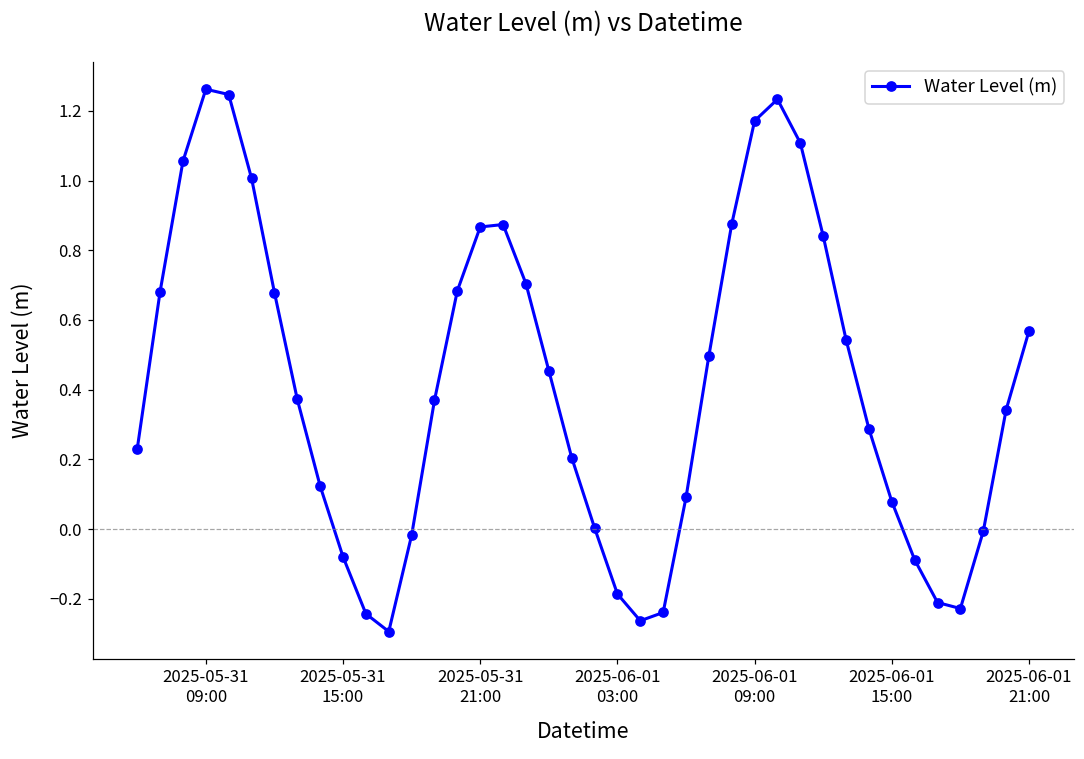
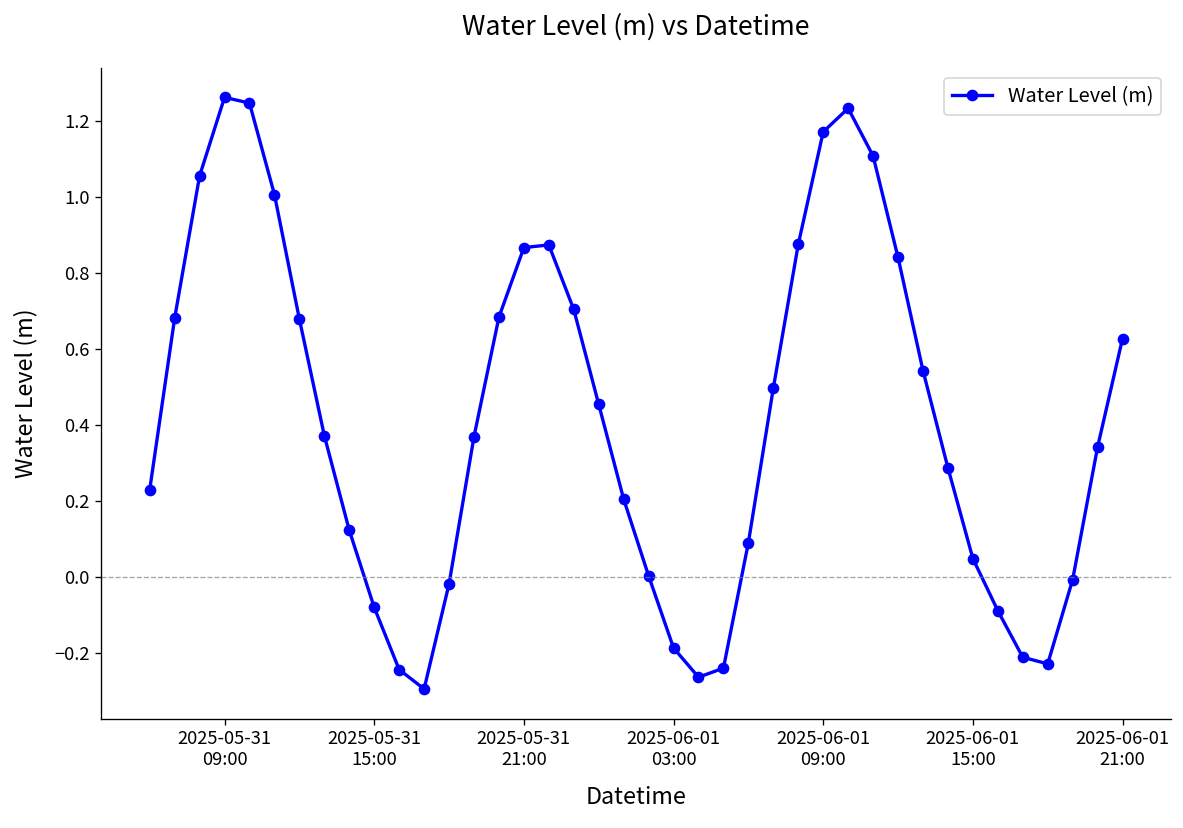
2025-06-01 15:00: 0.08 -> 0.05
2025-06-01 21:00: 0.57 -> 0.63
